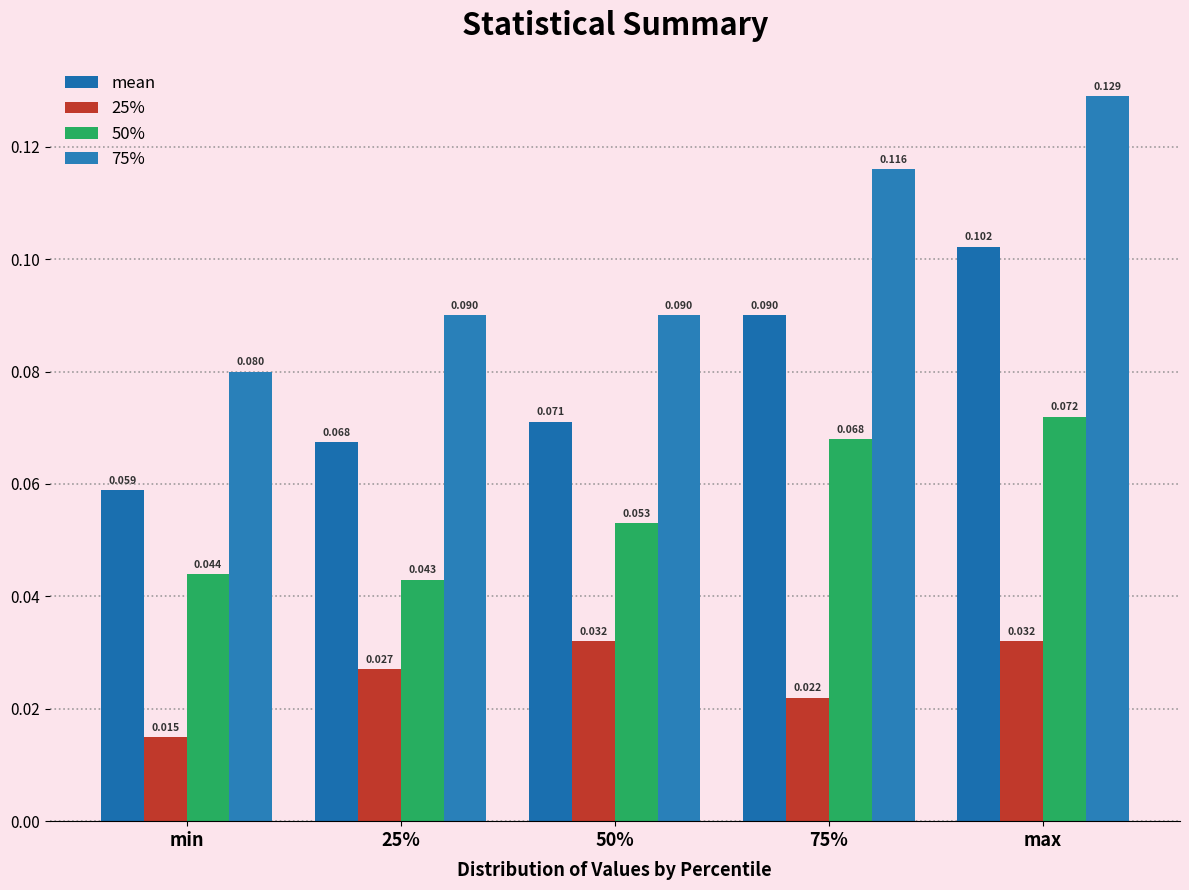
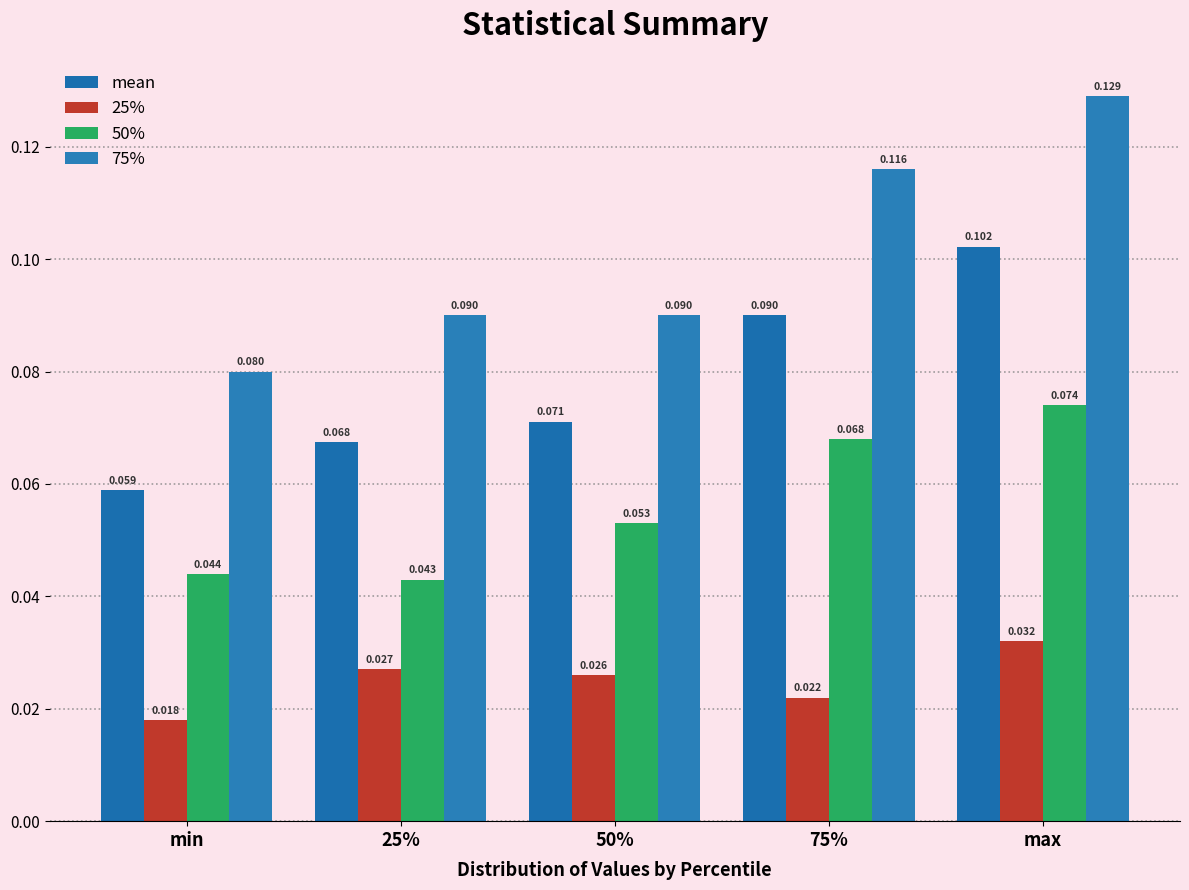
25%, min: 0.015 -> 0.018
25%, 50%: 0.032 -> 0.026
50%, max: 0.072 -> 0.074
